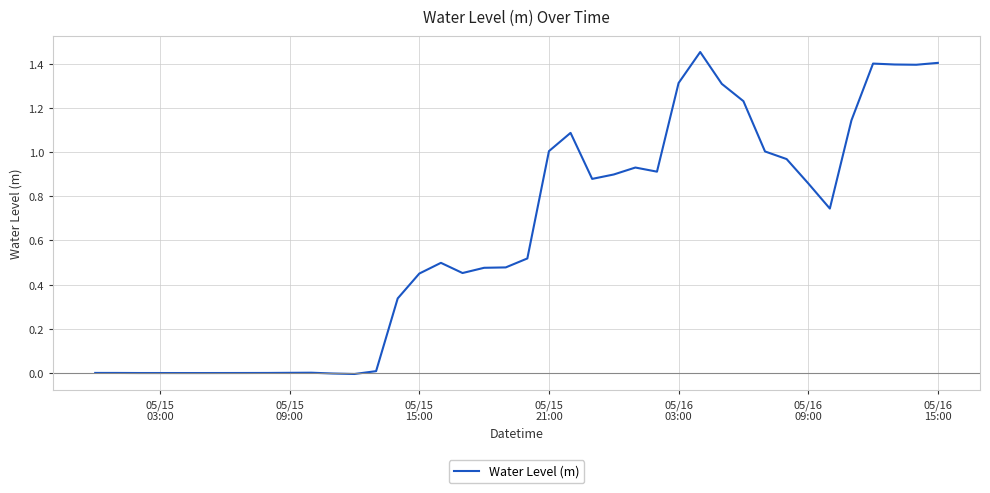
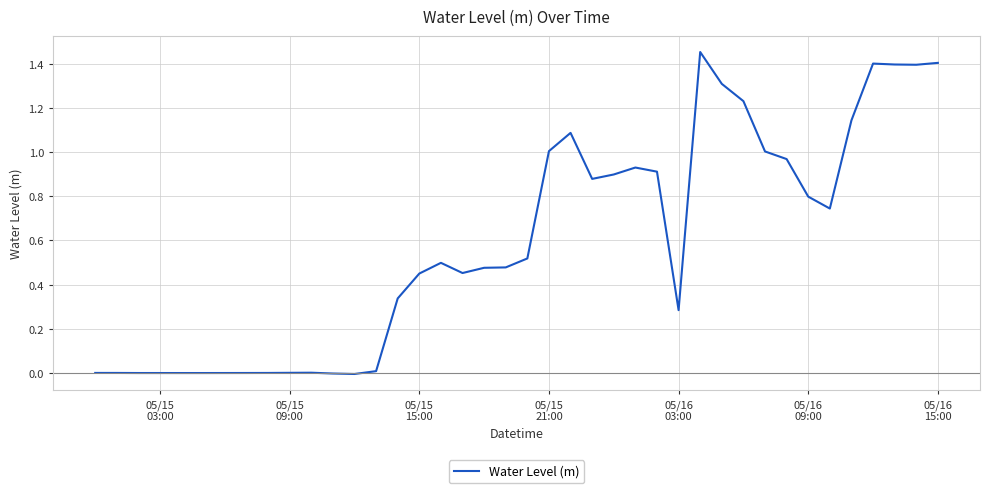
05/16 03:00: 1.31 -> 0.28
05/16 09:00: 0.86 -> 0.80
